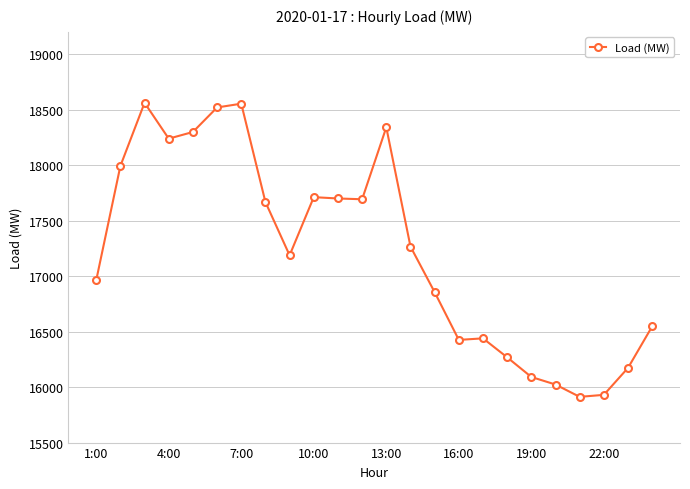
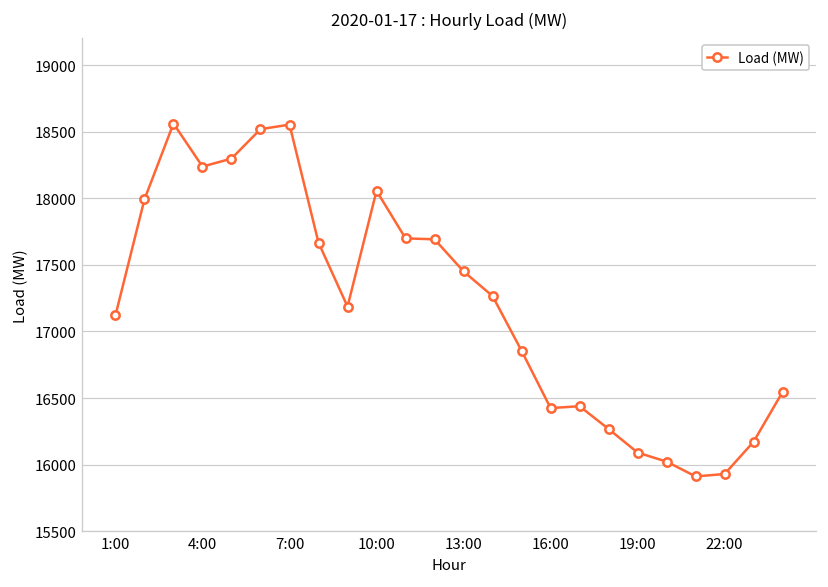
1:00: 16960 -> 17120
10:00: 17710 -> 18060
13:00: 18340 -> 17450
